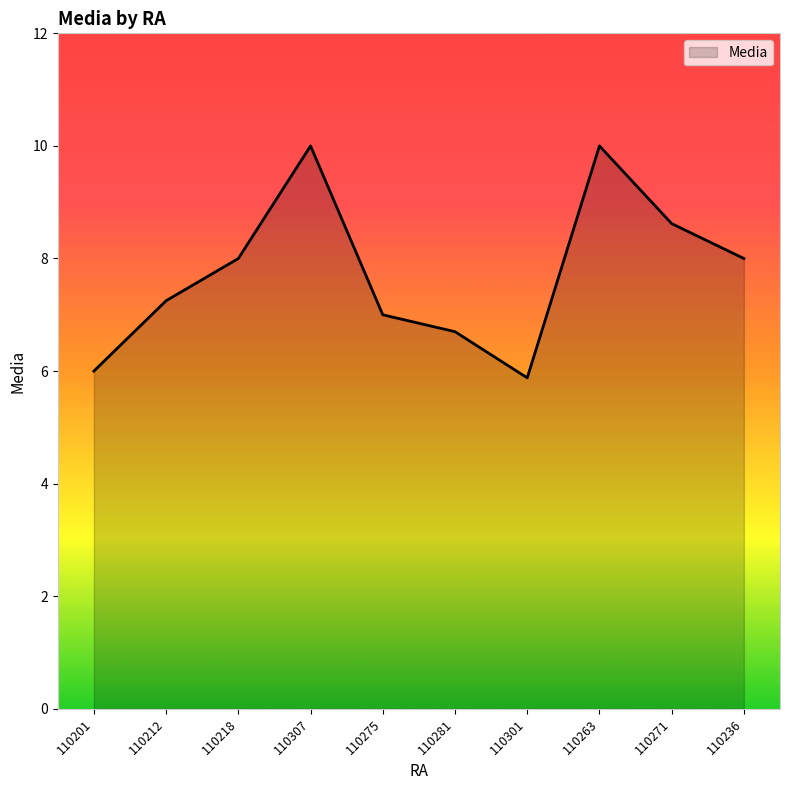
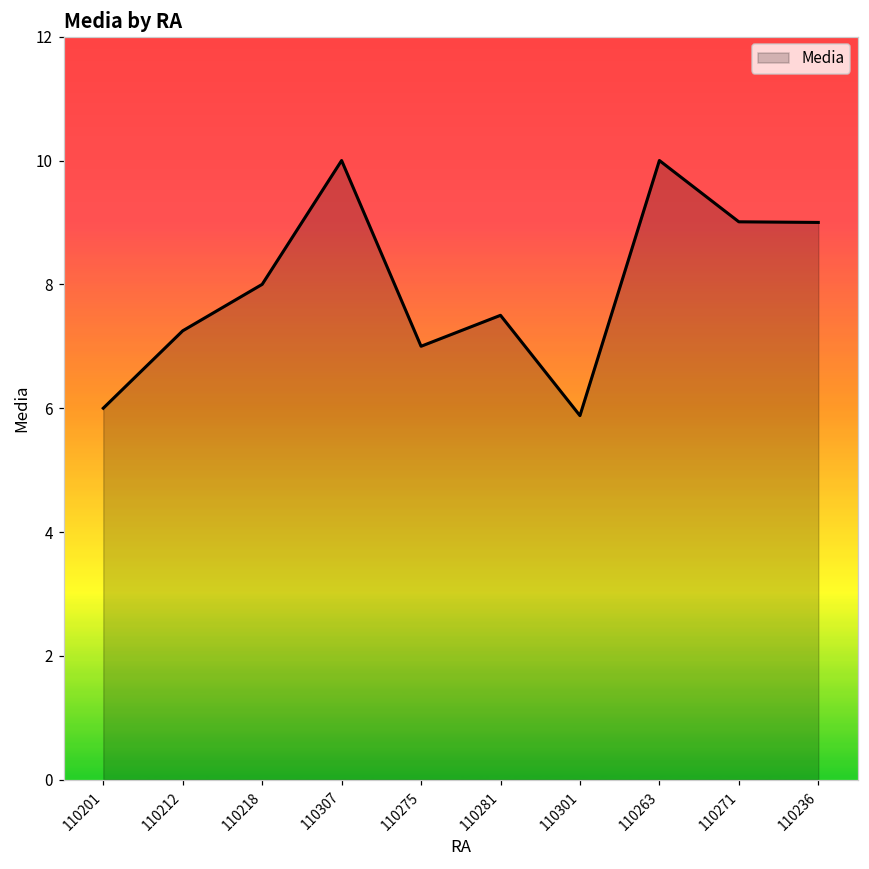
110281: 6.7 -> 7.5
110271: 8.6 -> 9.0
110236: 8 -> 9
